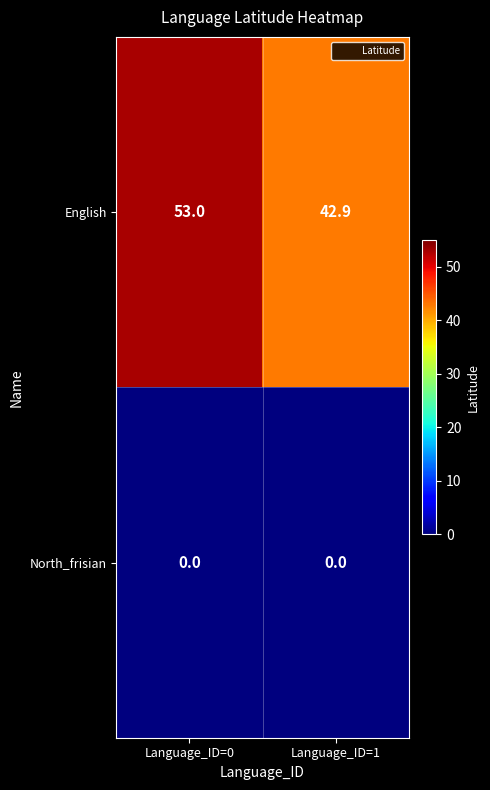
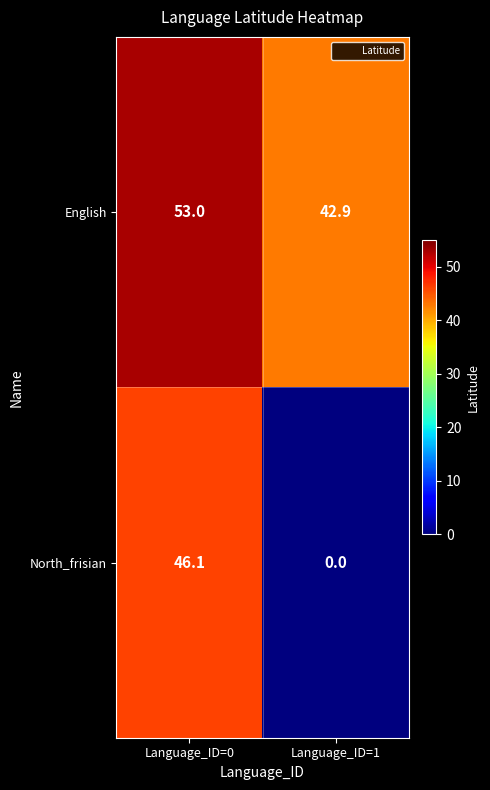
North_frisian, Language_ID=0: 0.0 -> 46.1
